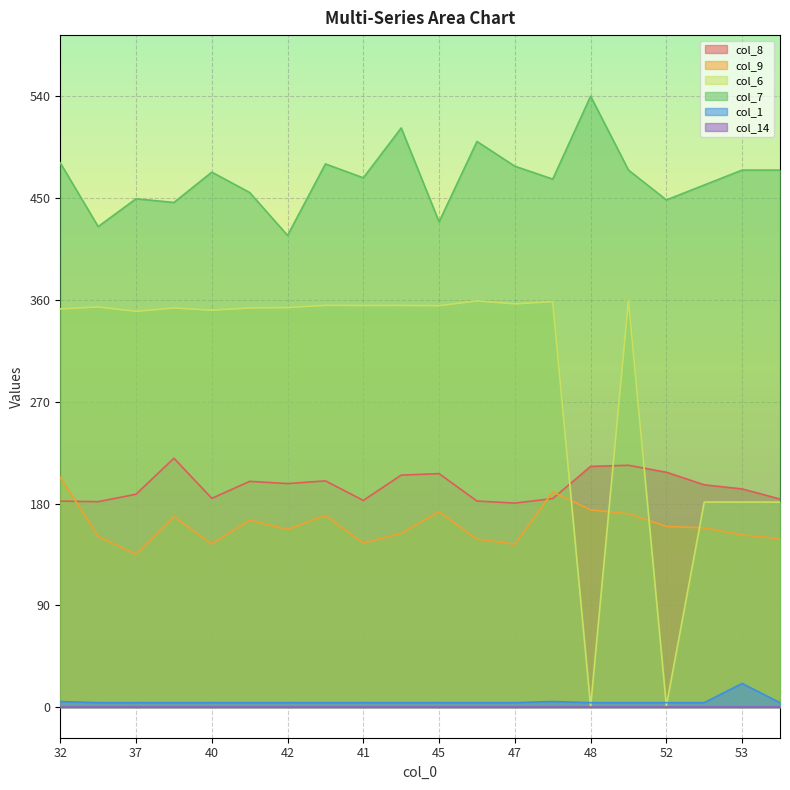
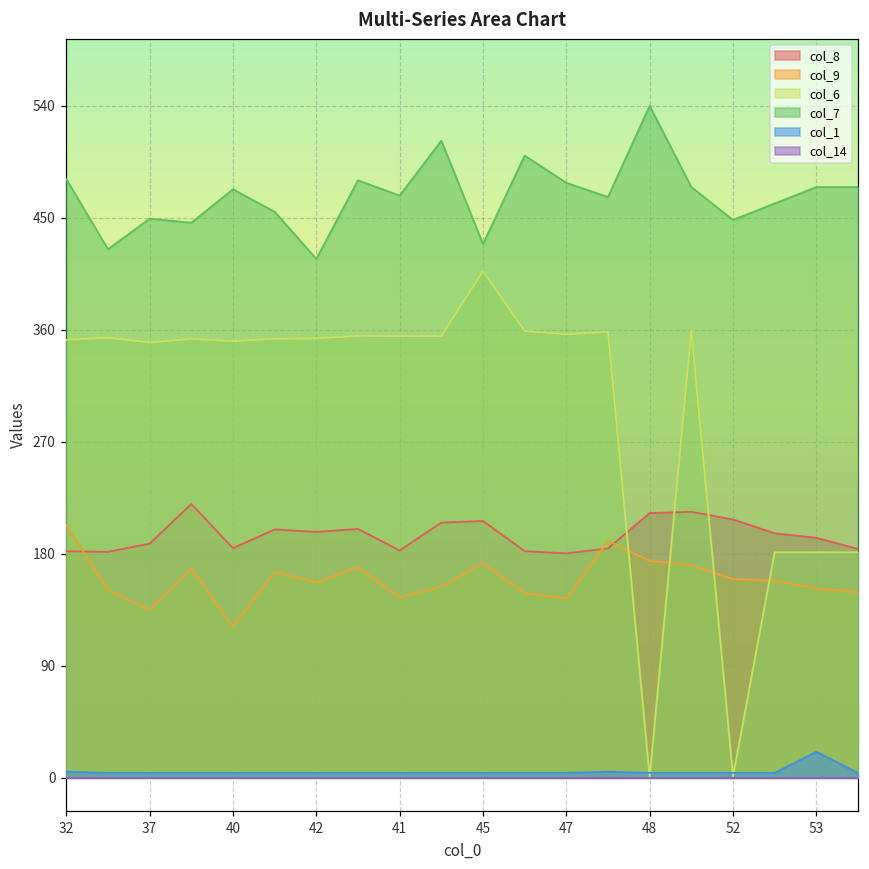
col_9, 40: 144 -> 122
col_6, 45: 355 -> 408
